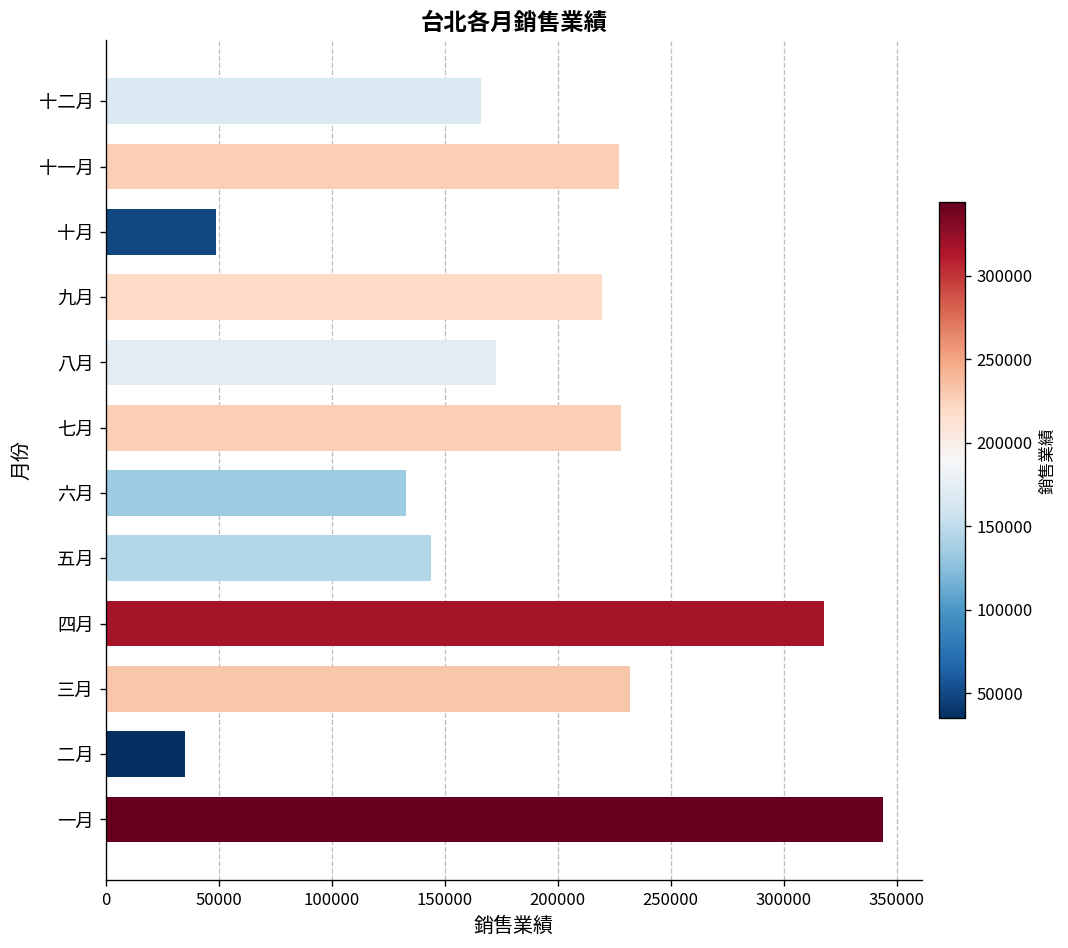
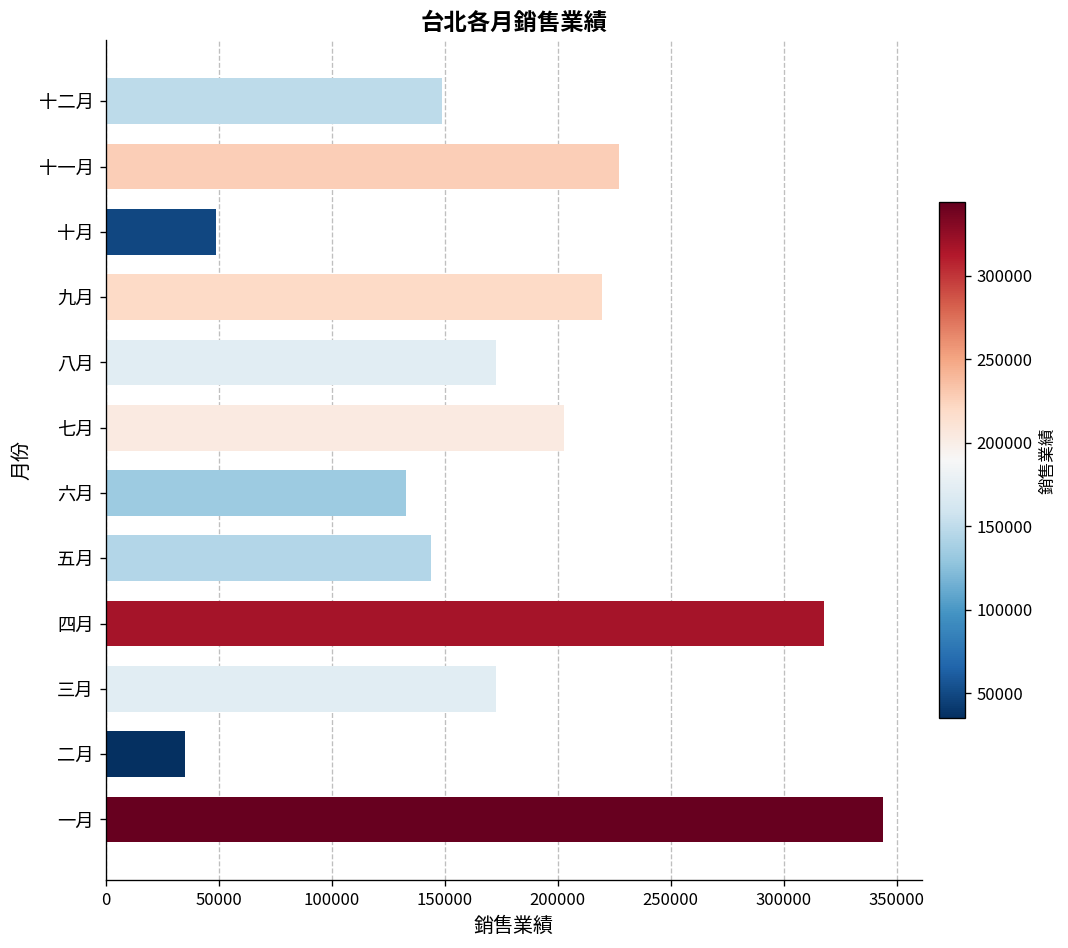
十二月: 166000 -> 149000
七月: 228000 -> 203000
三月: 232000 -> 173000
